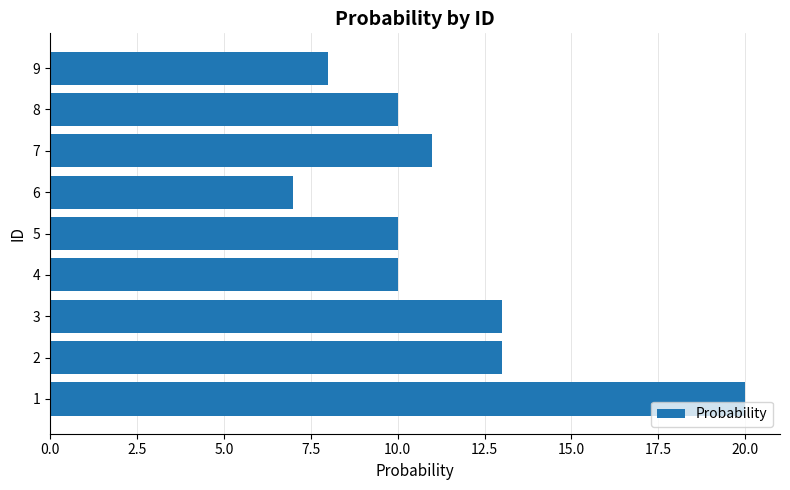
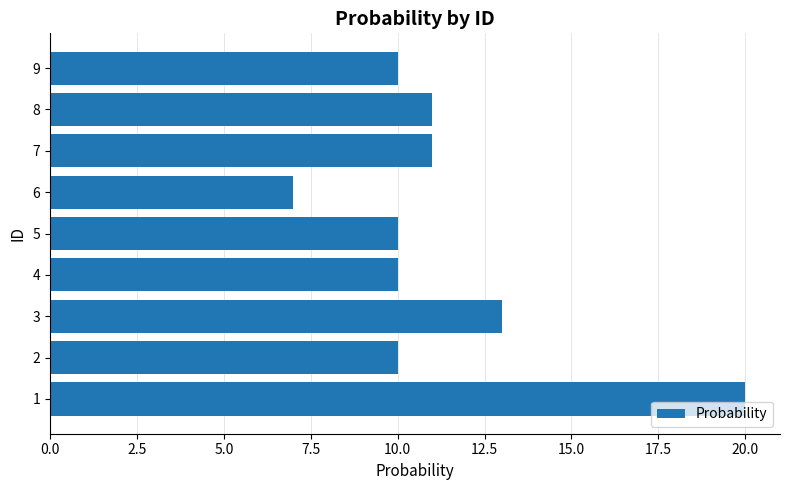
9: 8 -> 10
8: 10 -> 11
2: 13 -> 10
